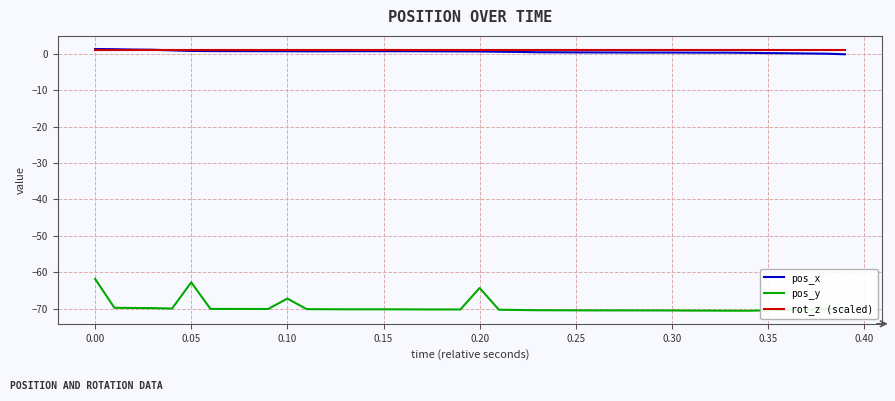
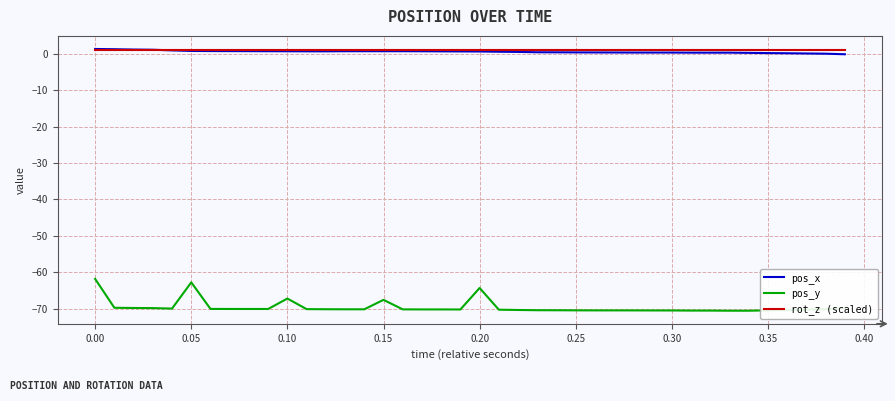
pos_y, 0.15: -70 -> -68
